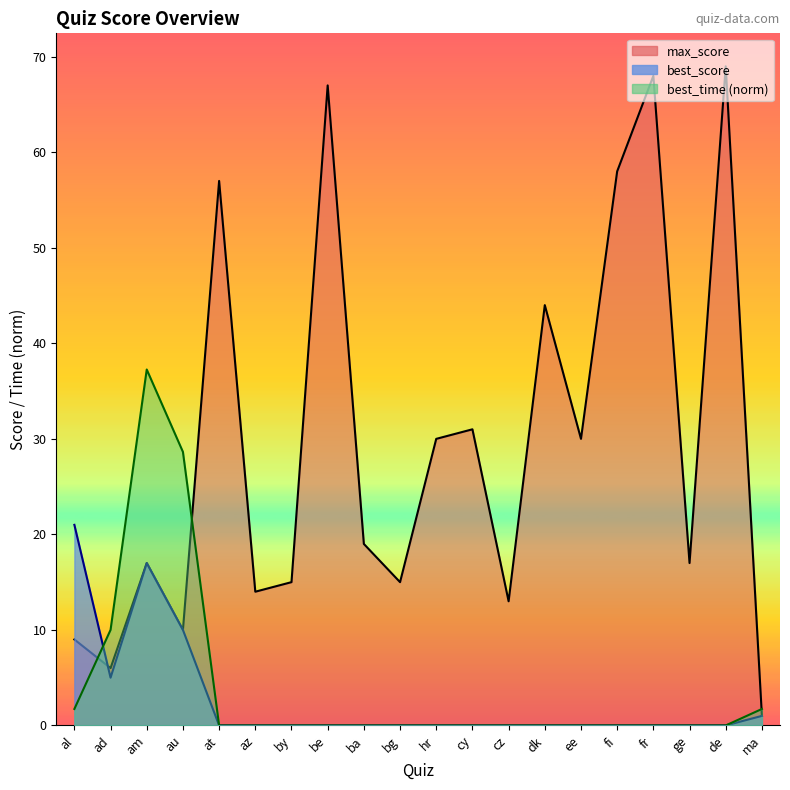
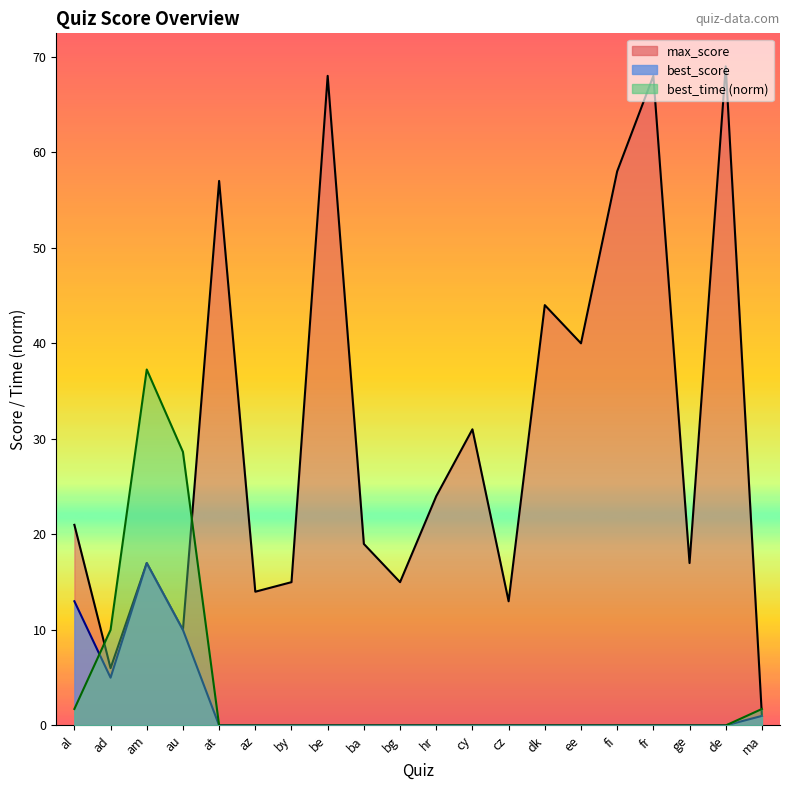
max_score, al: 9 -> 21
best_score, al: 21 -> 13
max_score, be: 67 -> 68
max_score, hr: 30 -> 24
max_score, ee: 30 -> 40
